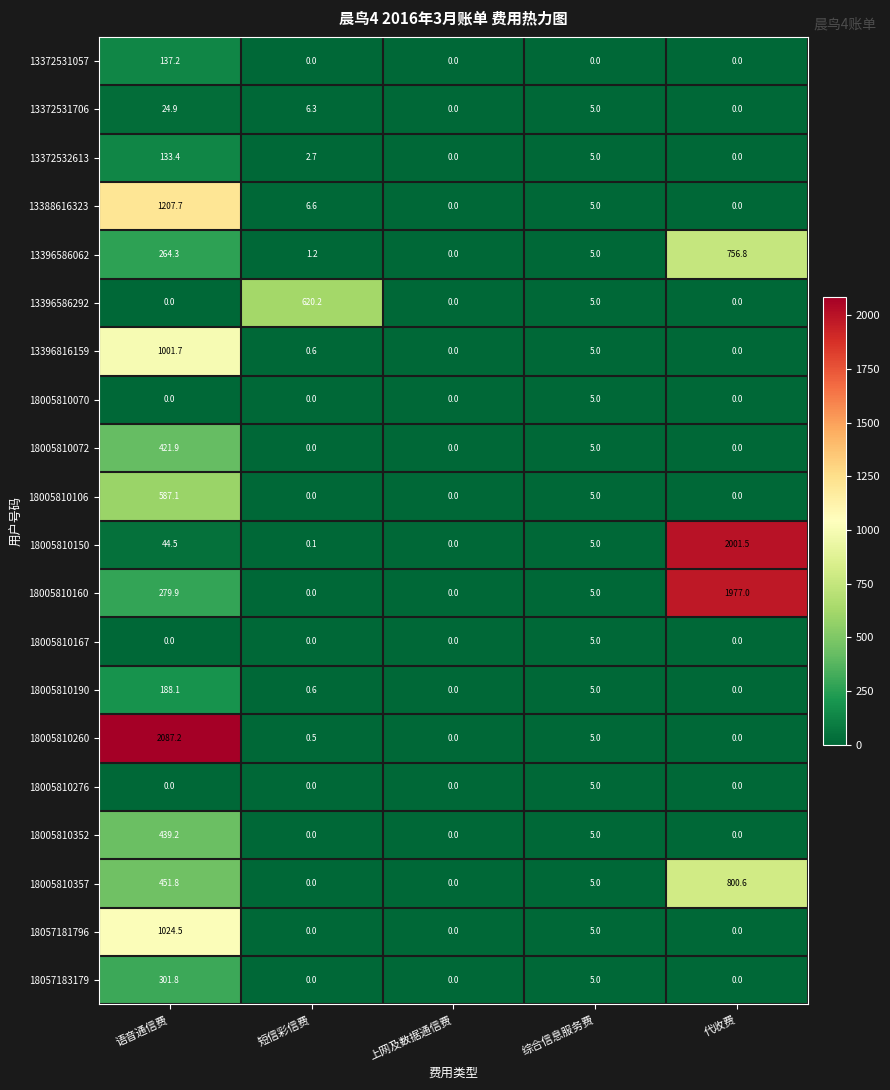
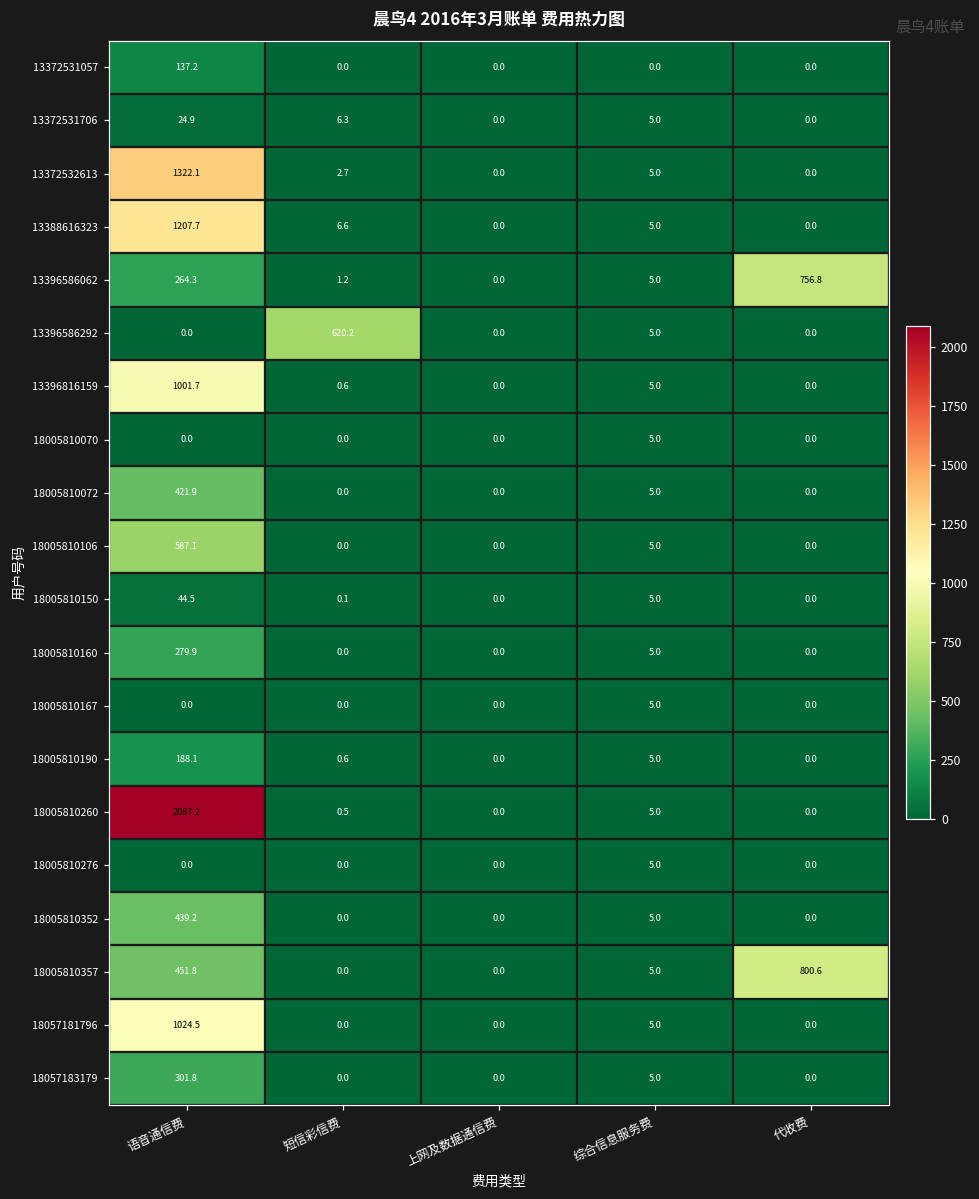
13372532613, 语音通信费: 133.4 -> 1322.1
18005810150, 代收费: 2001.5 -> 0.0
18005810160, 代收费: 1977.0 -> 0.0
